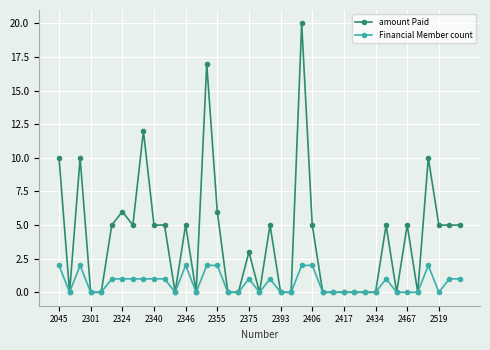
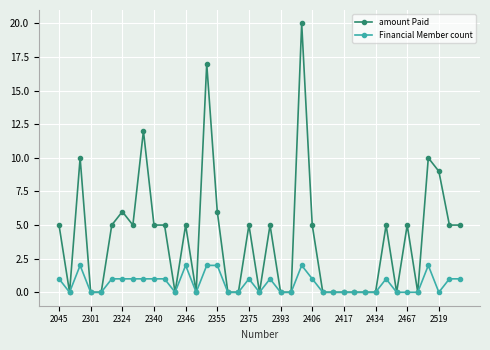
amount Paid, 2045: 10 -> 5
Financial Member count, 2045: 2 -> 1
amount Paid, 2375: 3 -> 5
Financial Member count, 2406: 2 -> 1
amount Paid, 2519: 5 -> 9
